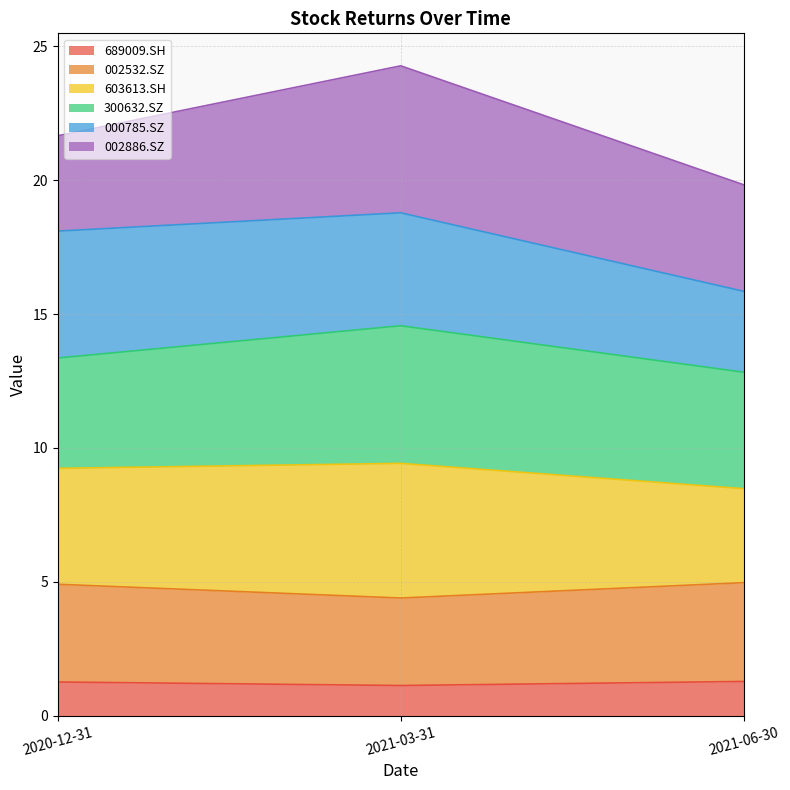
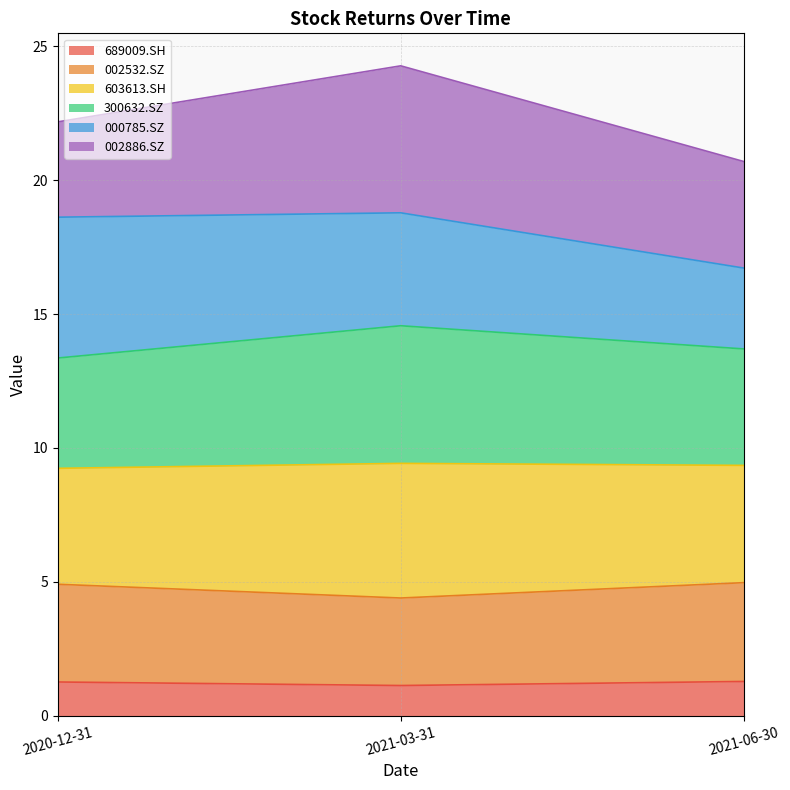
000785.SZ, 2020-12-31: 4.7 -> 5.3
603613.SH, 2021-06-30: 3.5 -> 4.4
